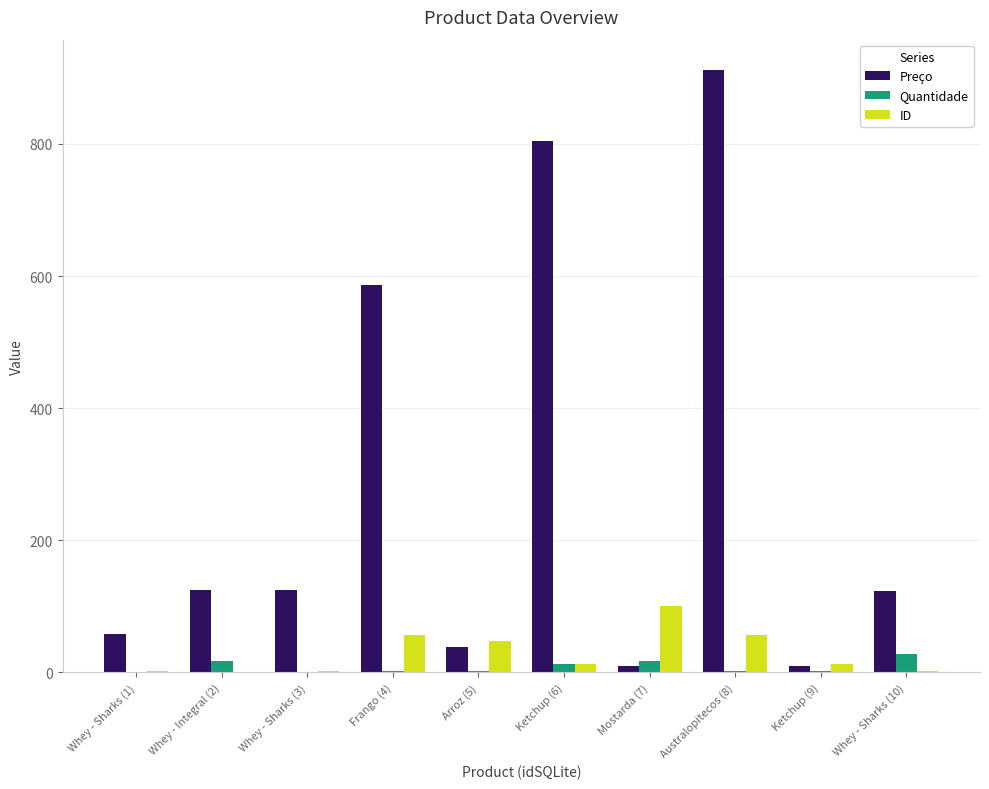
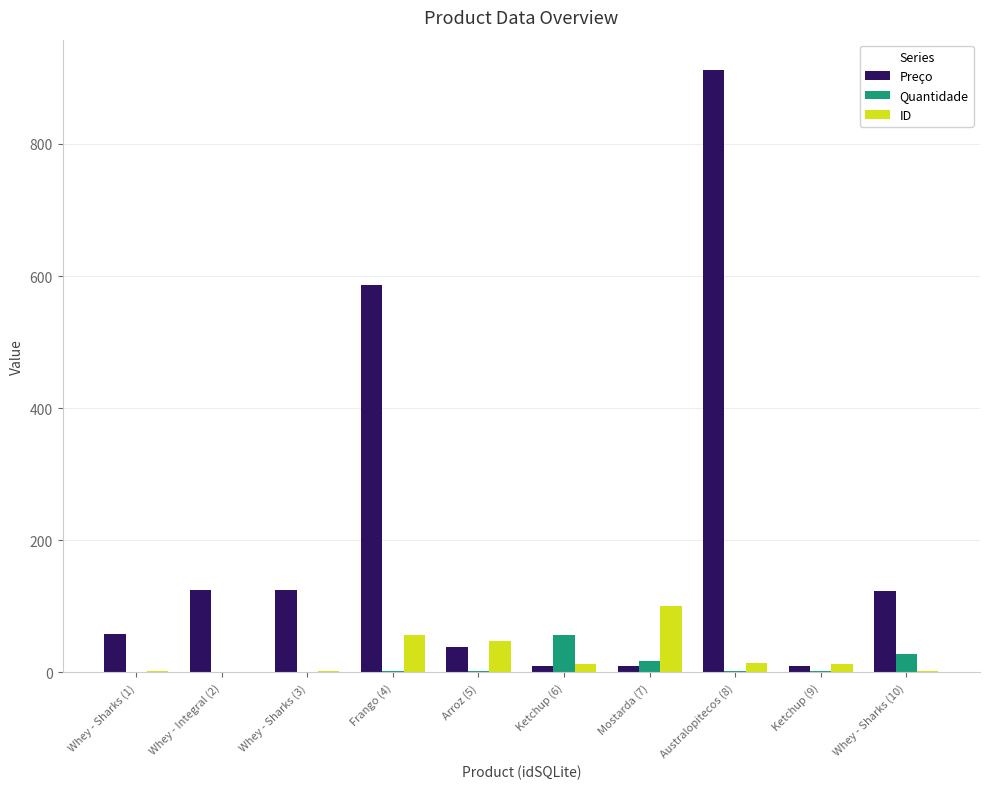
Quantidade, Whey - Integral (2): 20 -> 0
Preço, Ketchup (6): 800 -> 10
Quantidade, Ketchup (6): 10 -> 60
ID, Australopitecos (8): 60 -> 10
